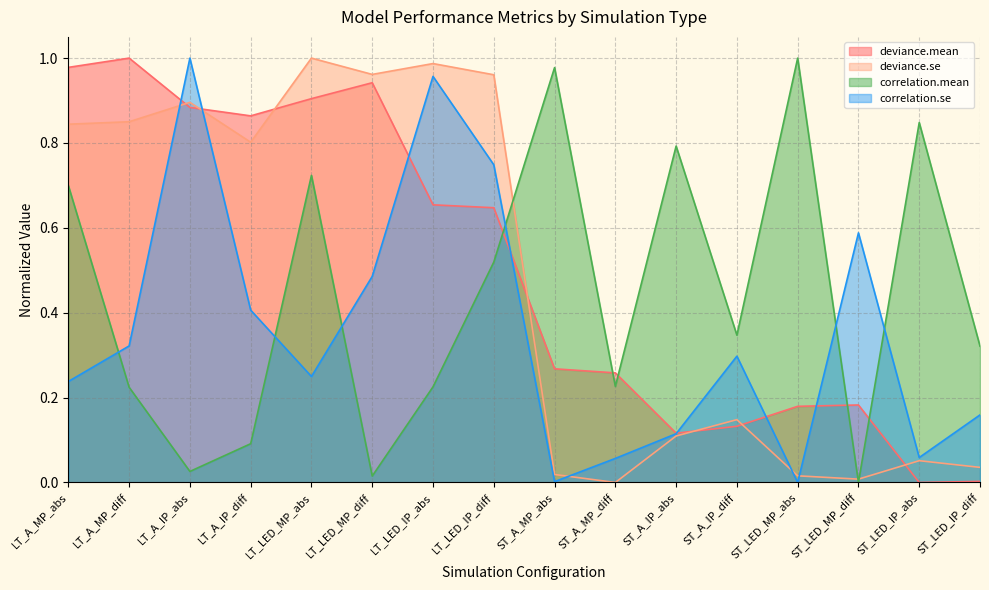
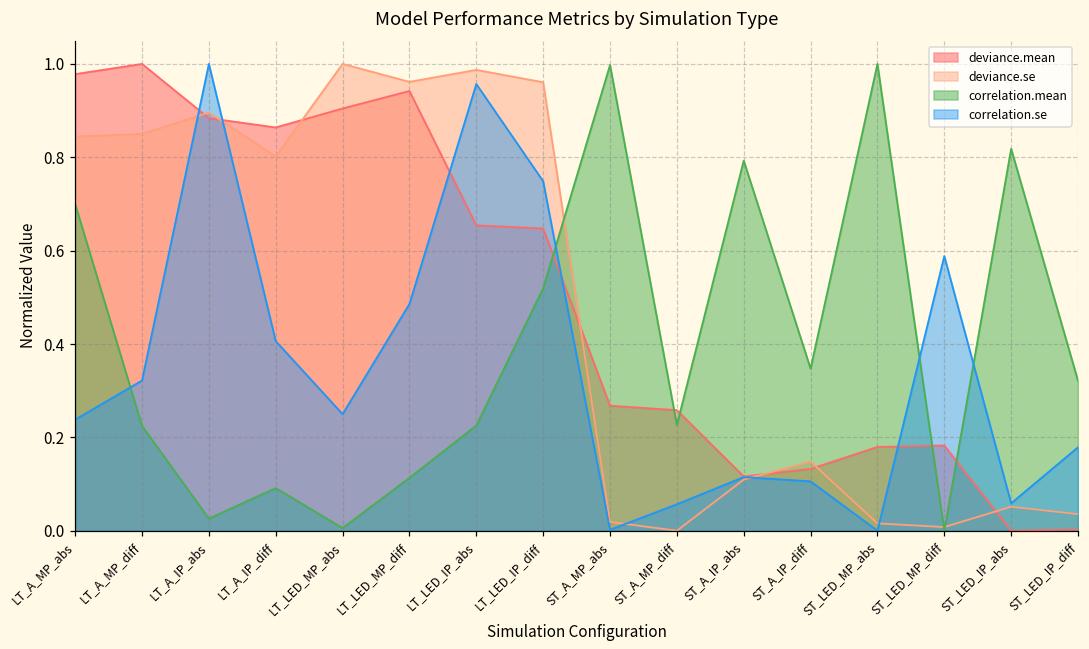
correlation.mean, LT_LED_MP_abs: 0.72 -> 0.01
correlation.mean, LT_LED_MP_diff: 0.02 -> 0.11
correlation.mean, ST_A_MP_abs: 0.98 -> 1.00
correlation.se, ST_A_IP_diff: 0.30 -> 0.11
correlation.mean, ST_LED_IP_abs: 0.85 -> 0.82
correlation.se, ST_LED_IP_diff: 0.16 -> 0.18
